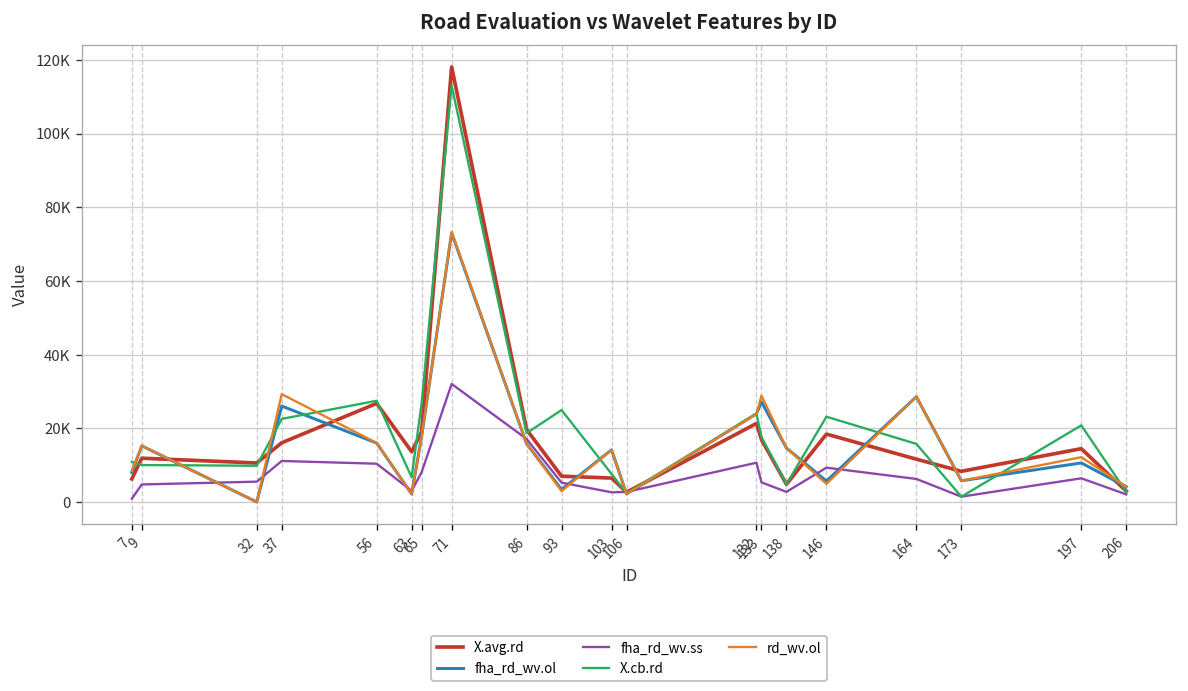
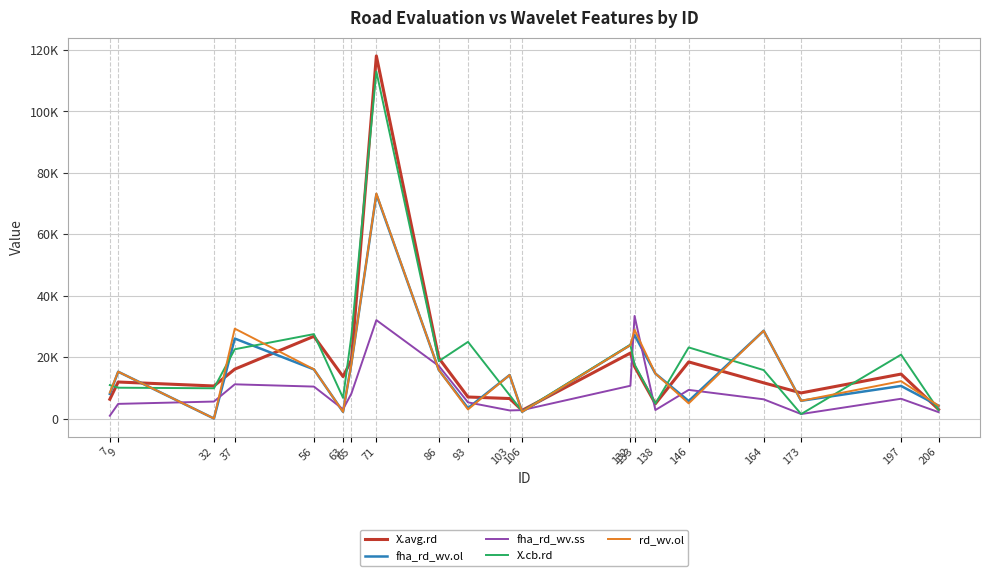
fha_rd_wv.ss, 133: 5000 -> 33000
